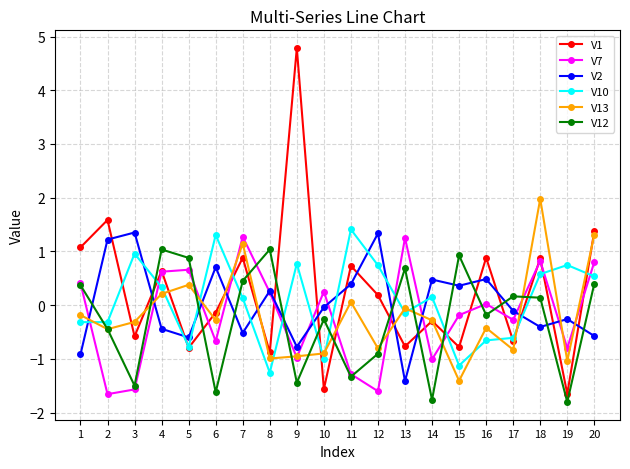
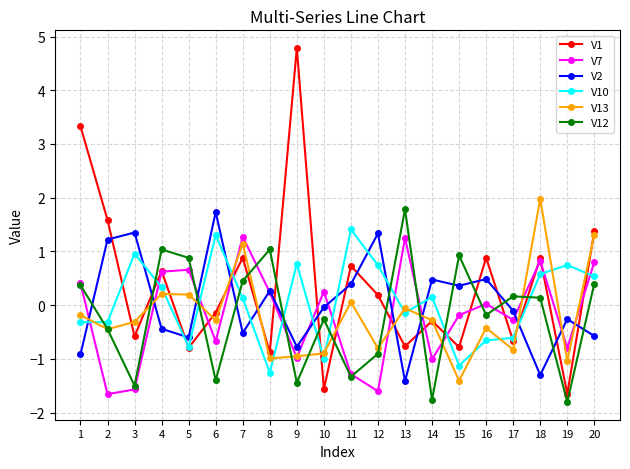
V1, 1: 1.1 -> 3.3
V13, 5: 0.4 -> 0.2
V2, 6: 0.7 -> 1.7
V12, 6: -1.6 -> -1.4
V12, 13: 0.7 -> 1.8
V2, 18: -0.4 -> -1.3
